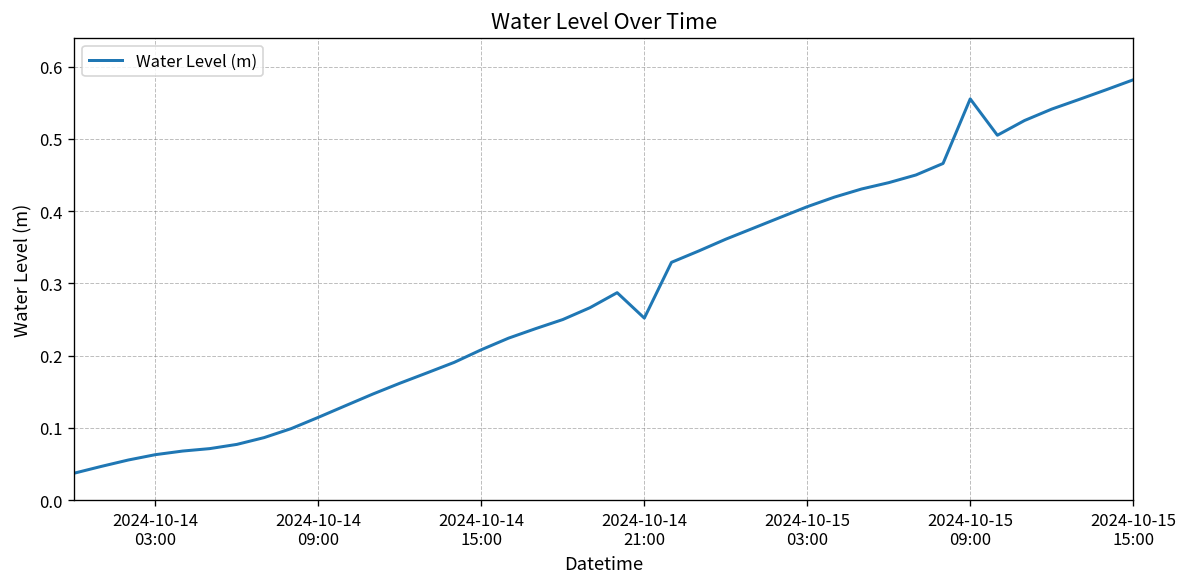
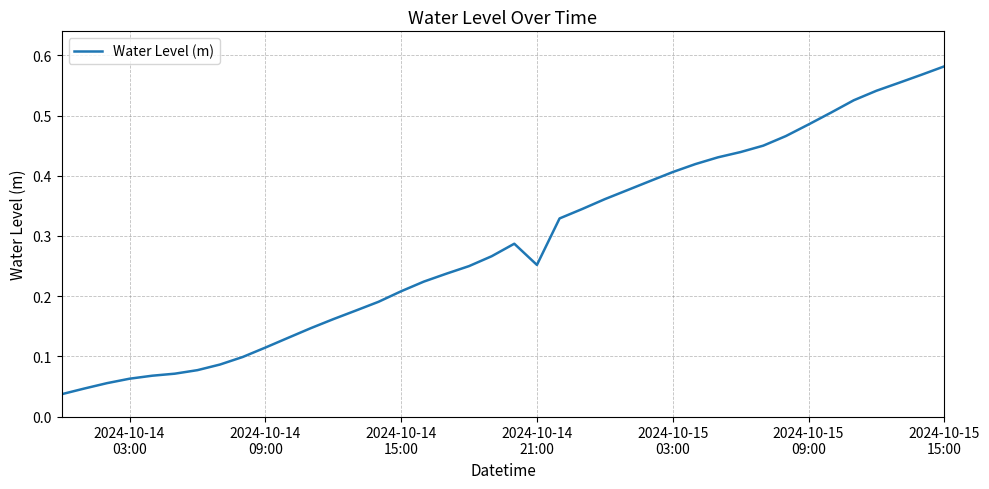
2024-10-15 09:00: 0.56 -> 0.49
